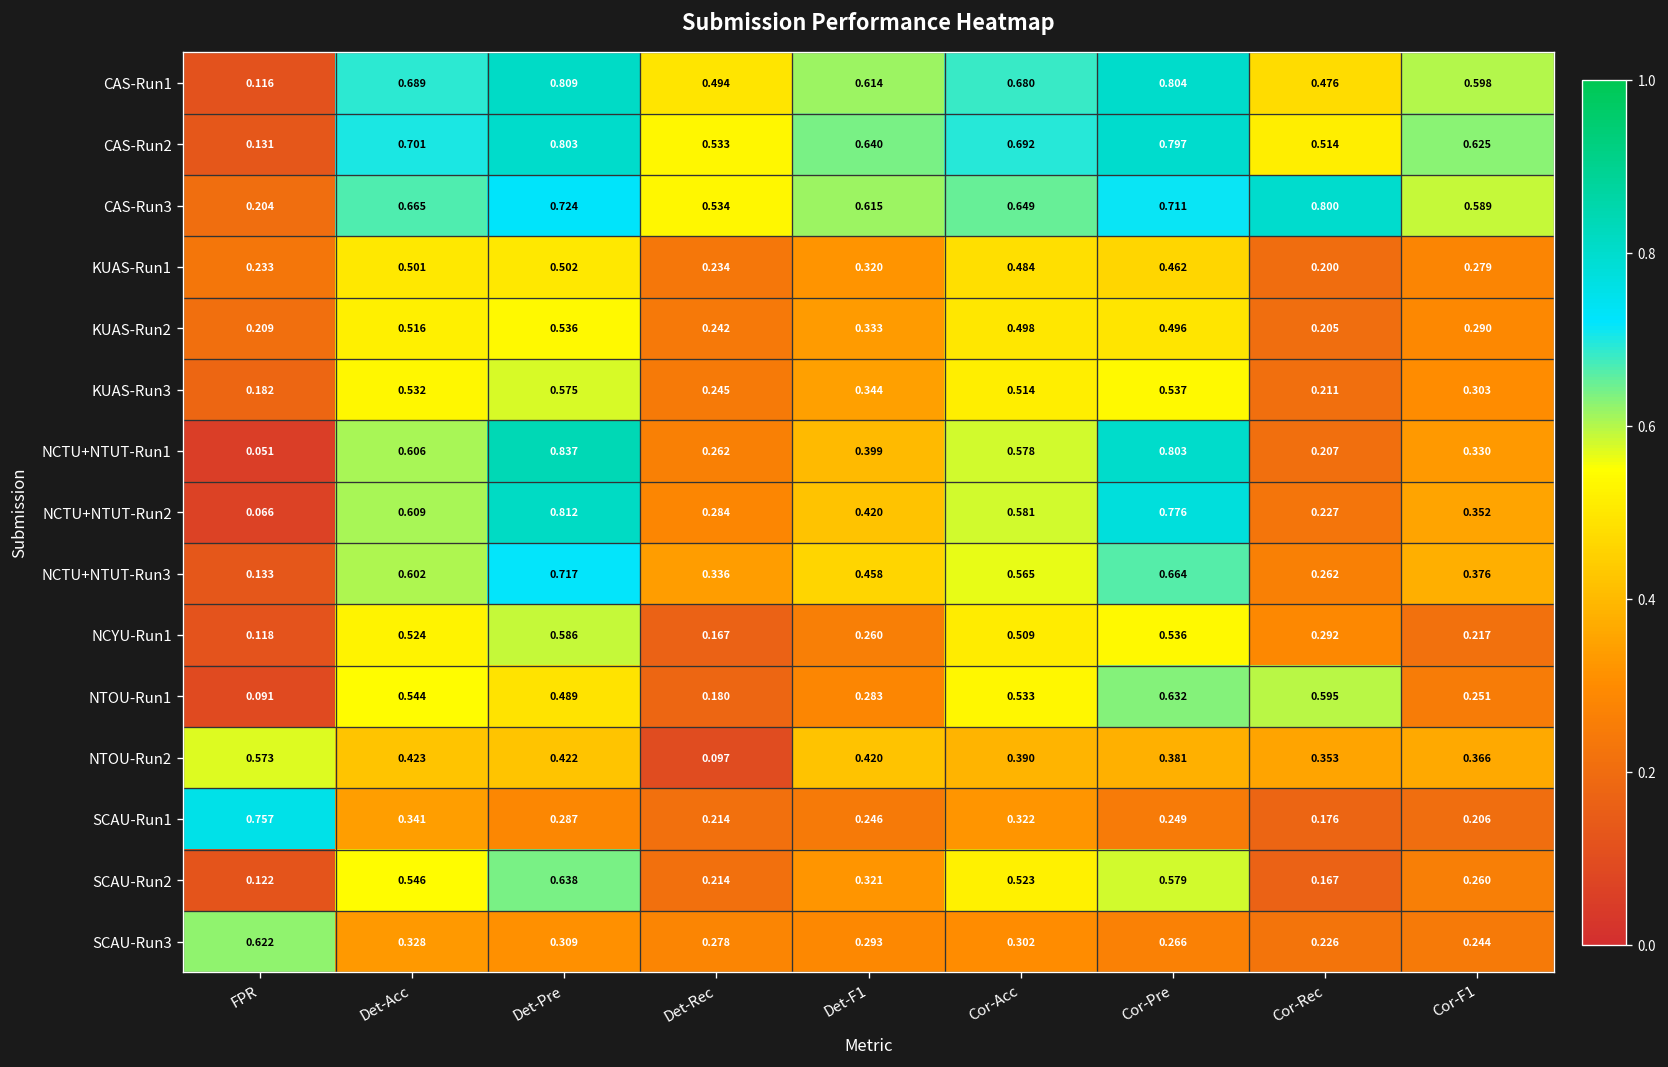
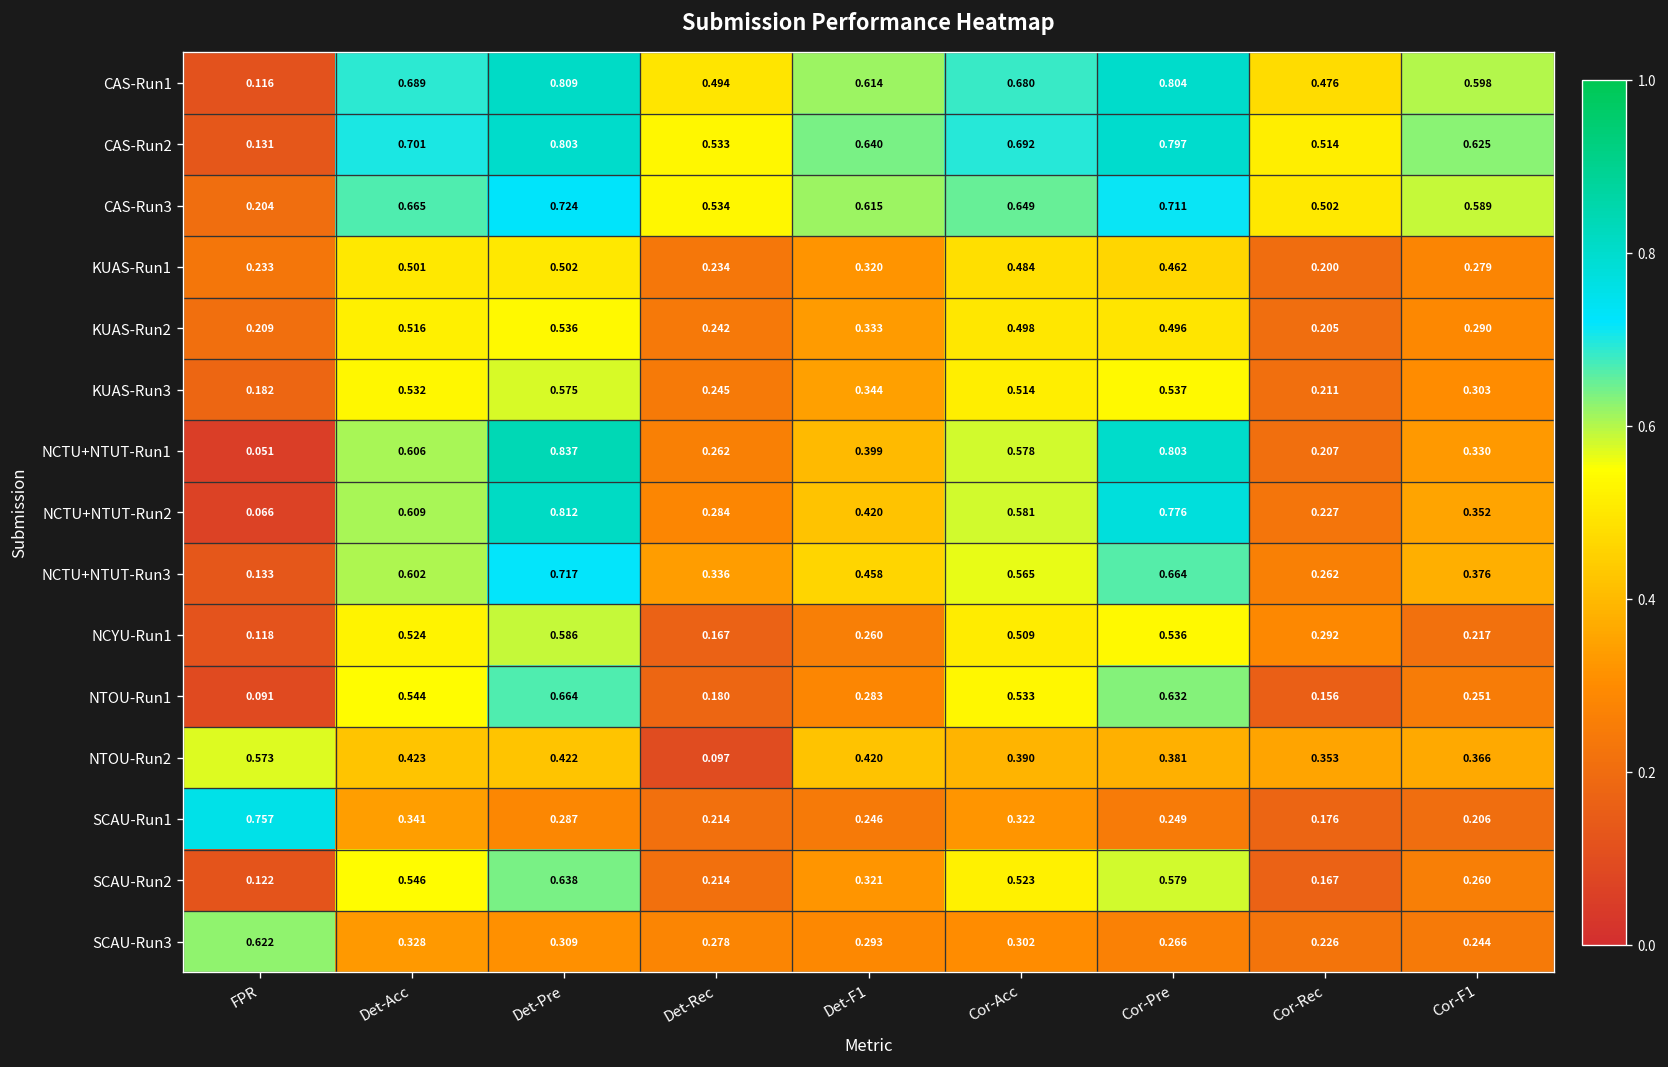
CAS-Run3, Cor-Rec: 0.800 -> 0.502
NTOU-Run1, Det-Pre: 0.489 -> 0.664
NTOU-Run1, Cor-Rec: 0.595 -> 0.156
